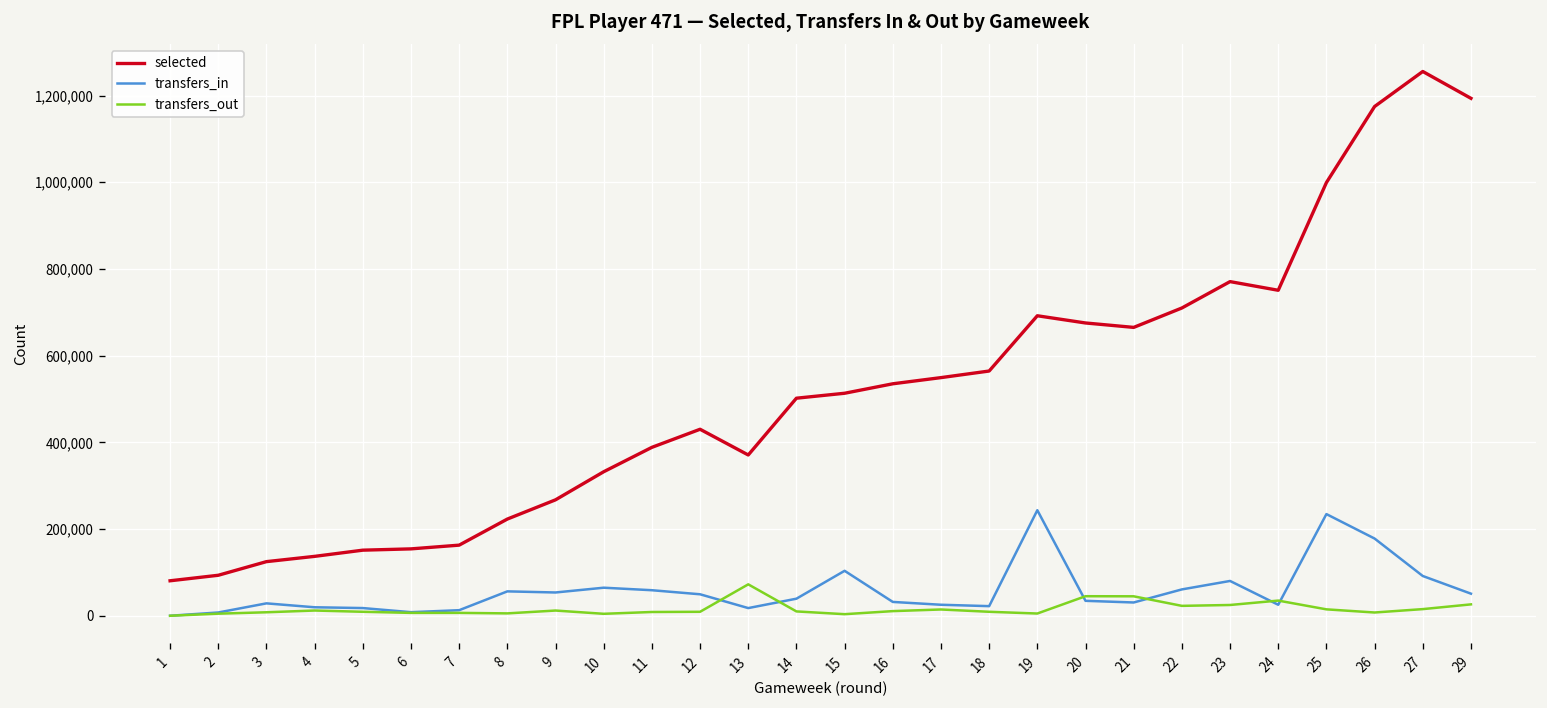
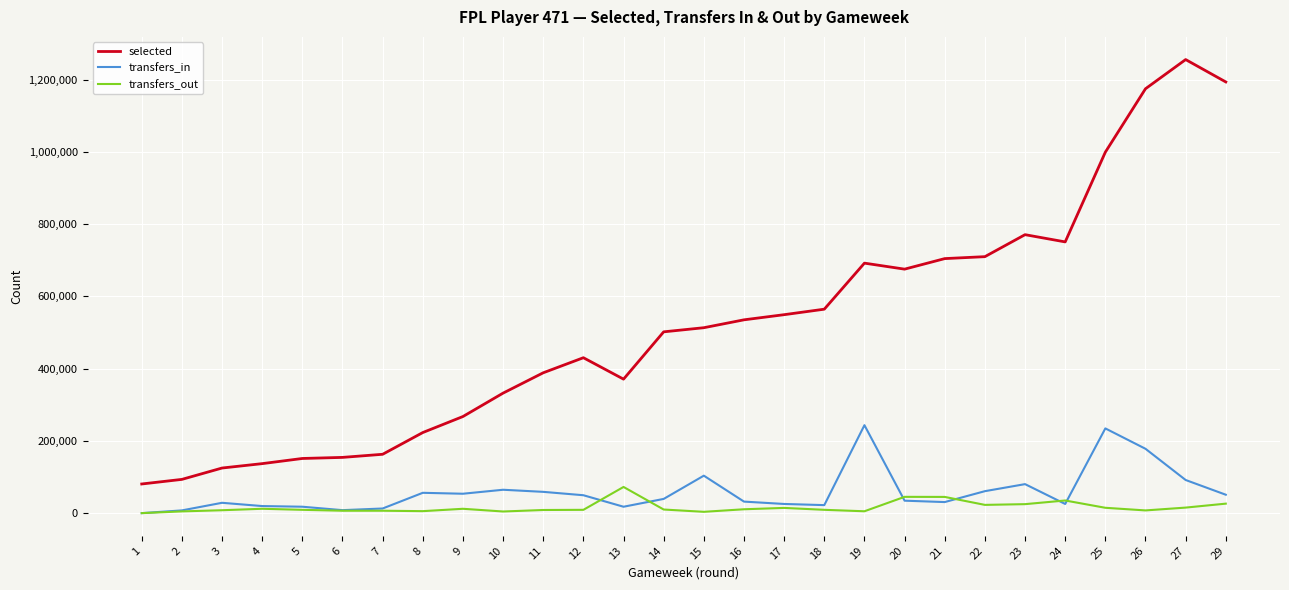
selected, 21: 670,000 -> 700,000
